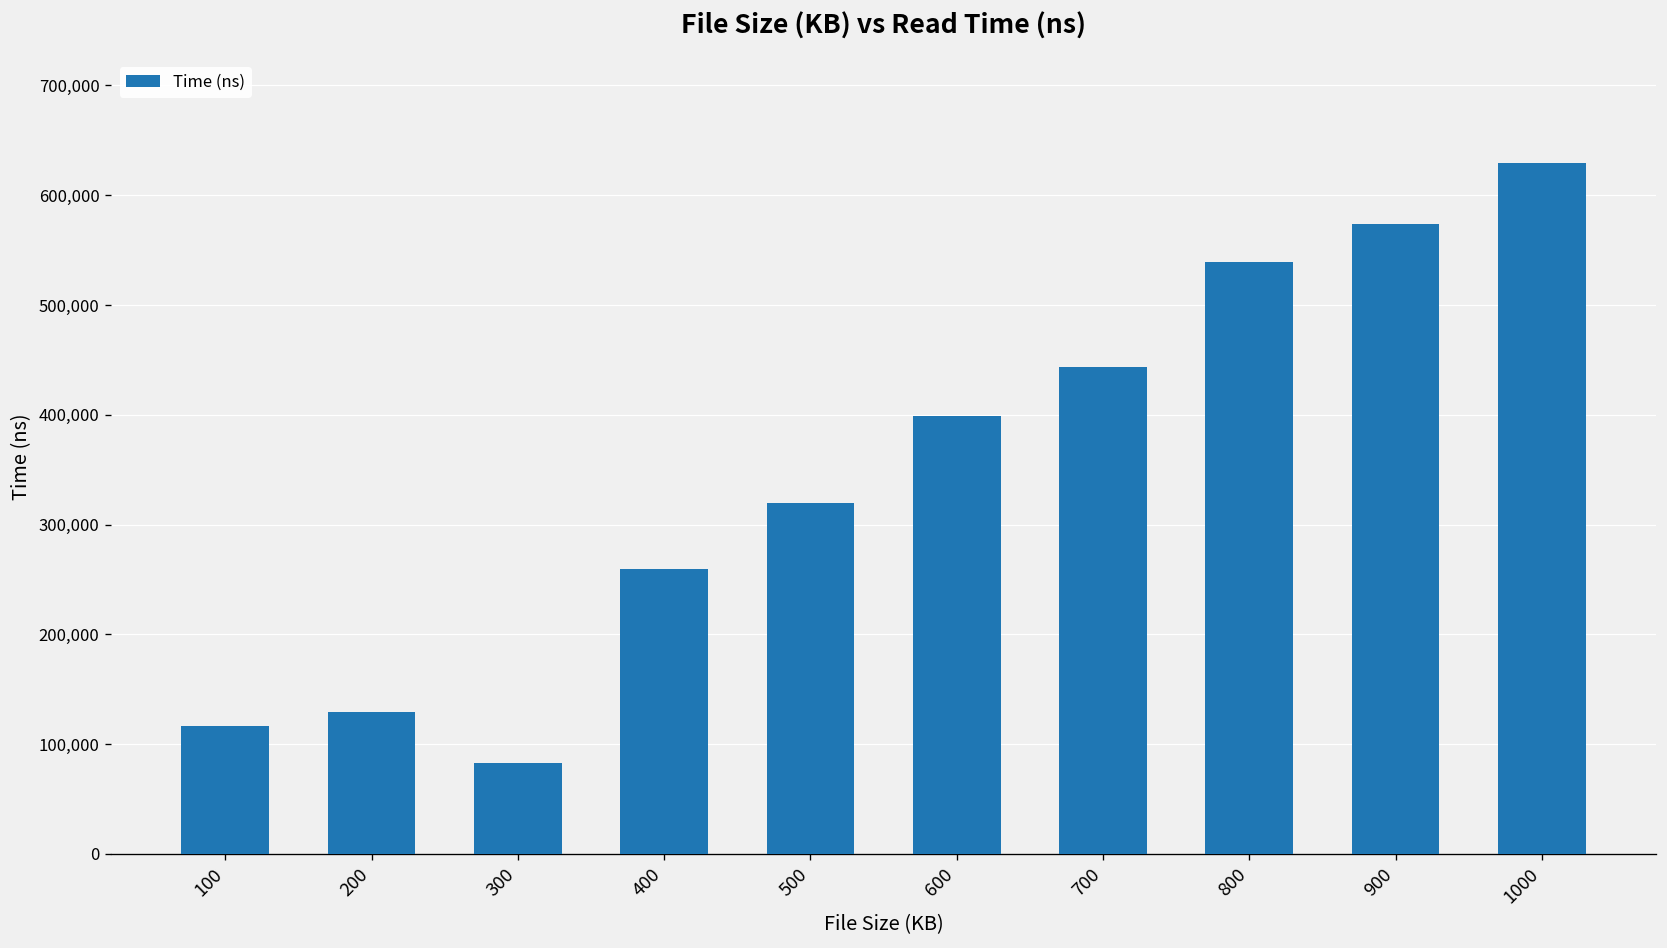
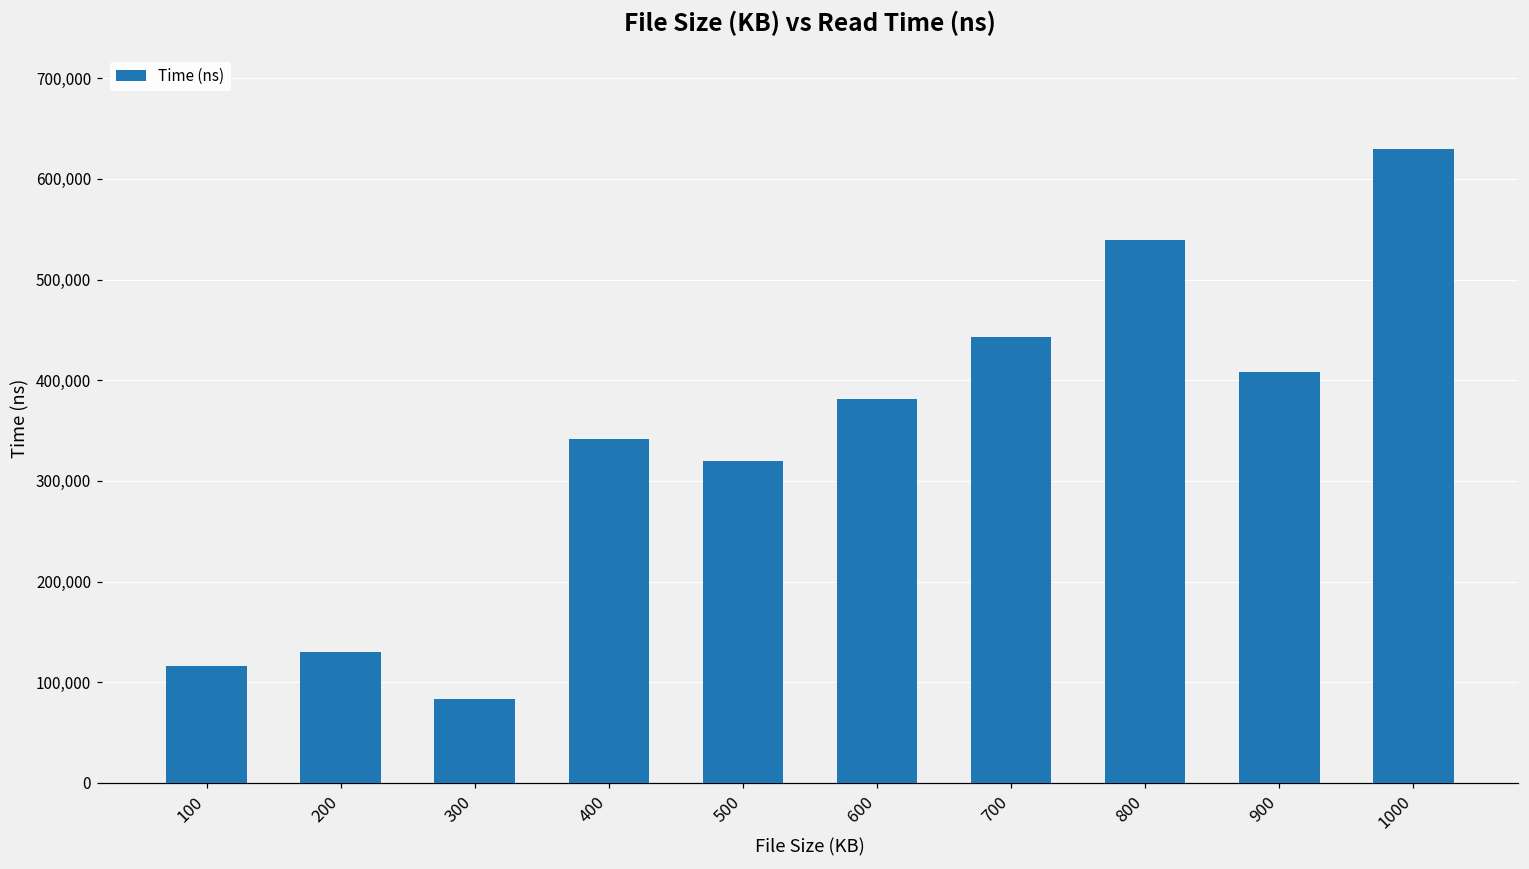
400: 260,000 -> 340,000
600: 400,000 -> 380,000
900: 570,000 -> 410,000
